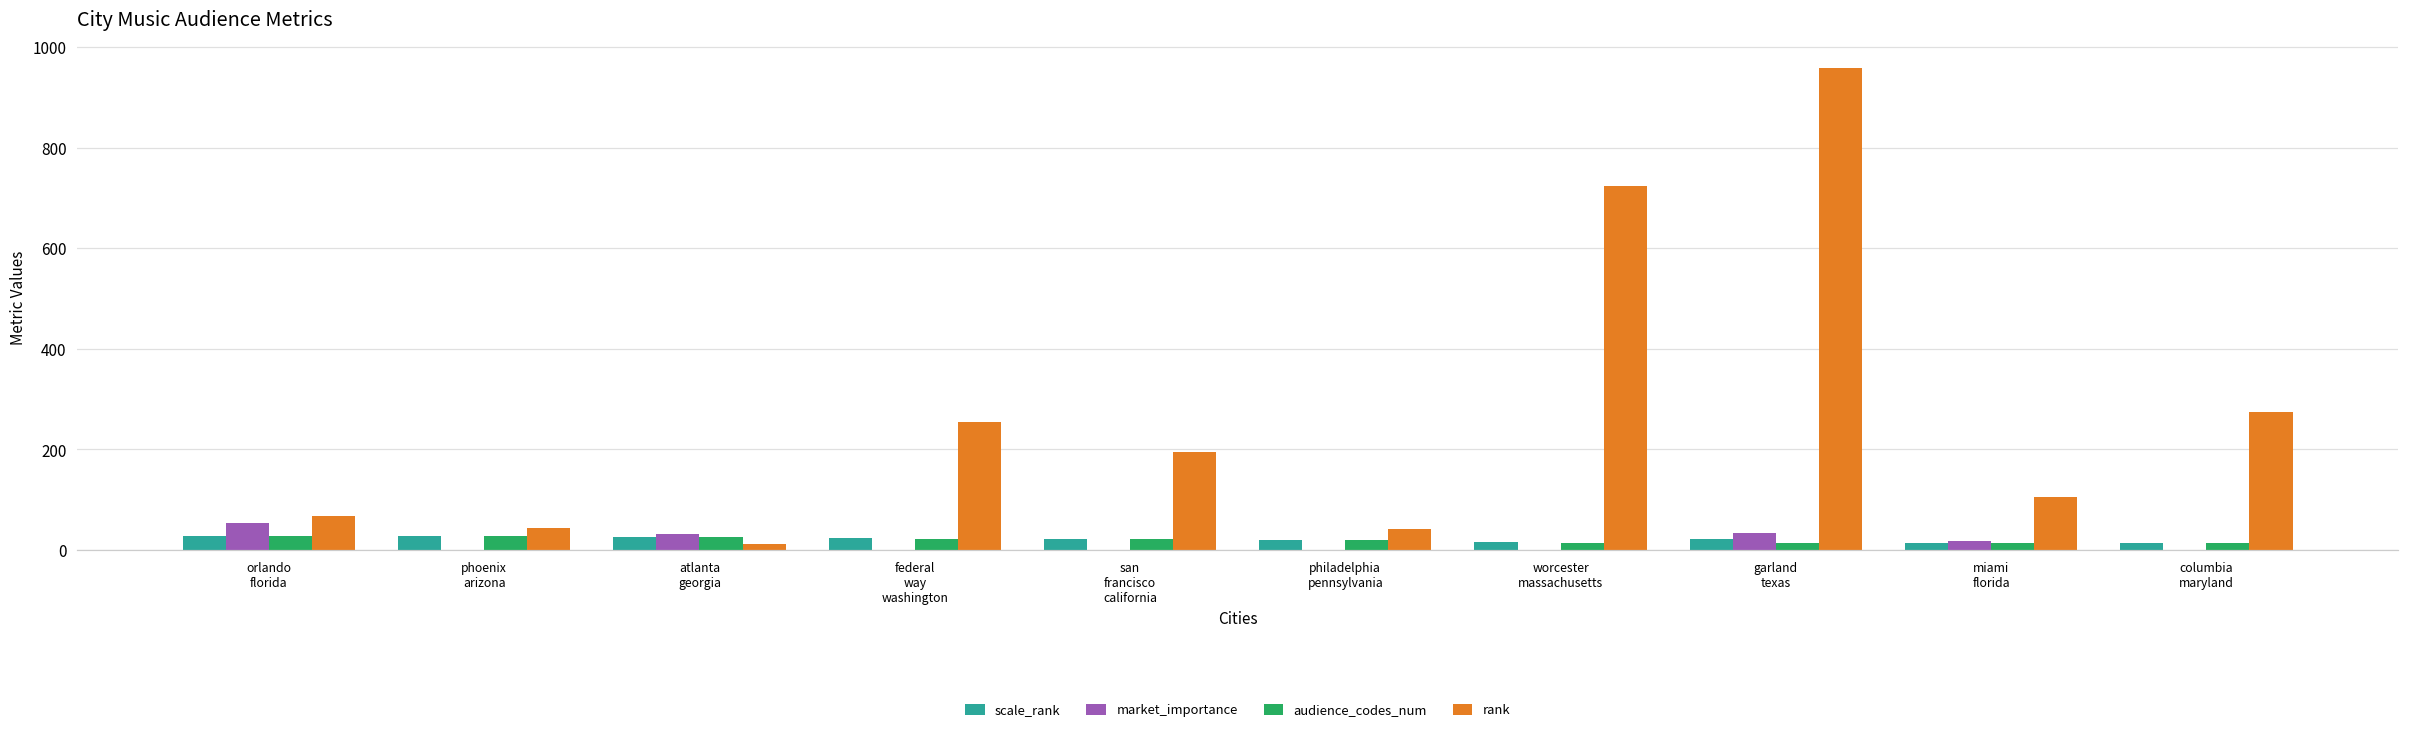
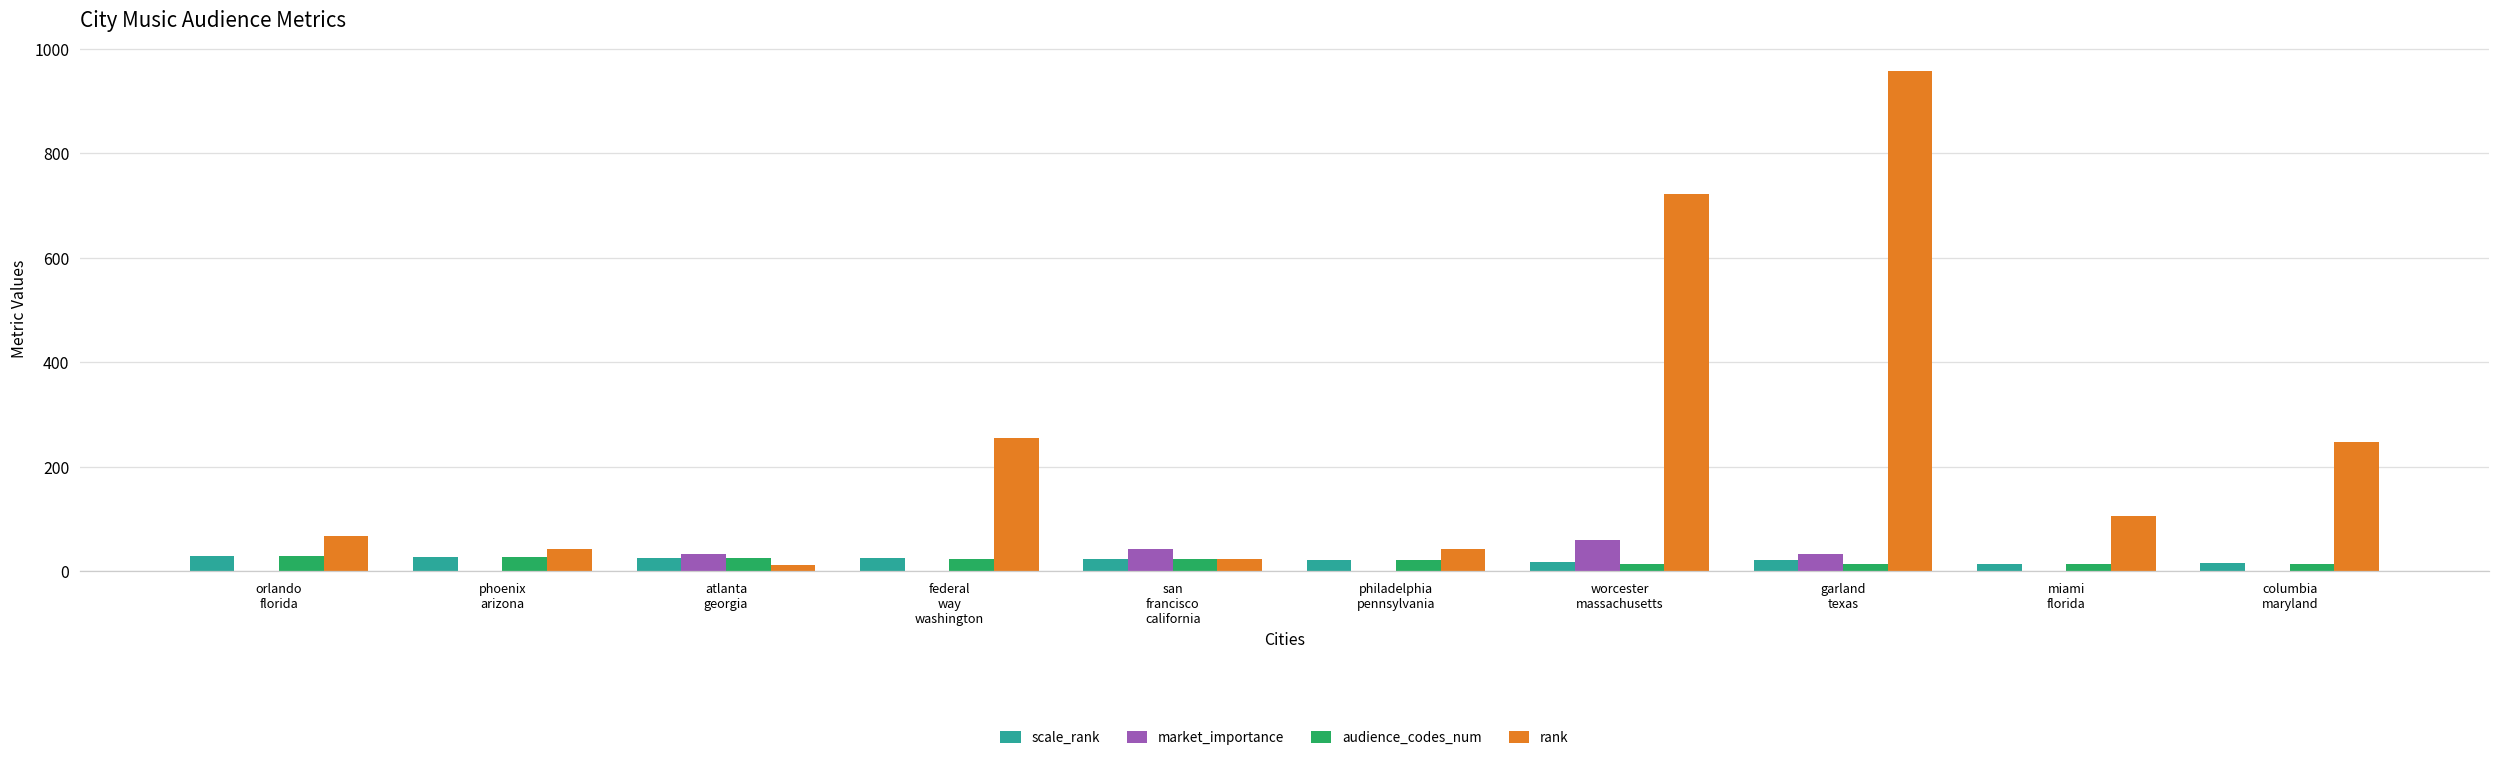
market_importance, orlando florida: 50 -> 0
market_importance, san francisco california: 0 -> 40
rank, san francisco california: 200 -> 20
market_importance, worcester massachusetts: 0 -> 60
market_importance, miami florida: 20 -> 0
rank, columbia maryland: 270 -> 250
